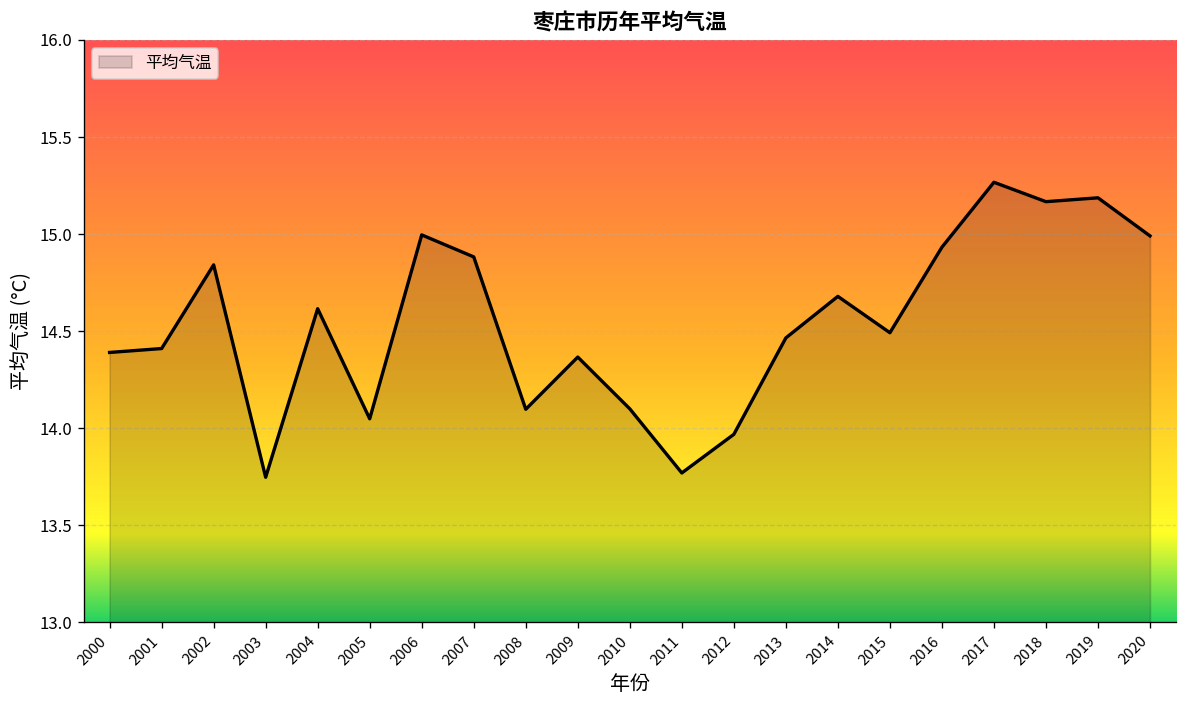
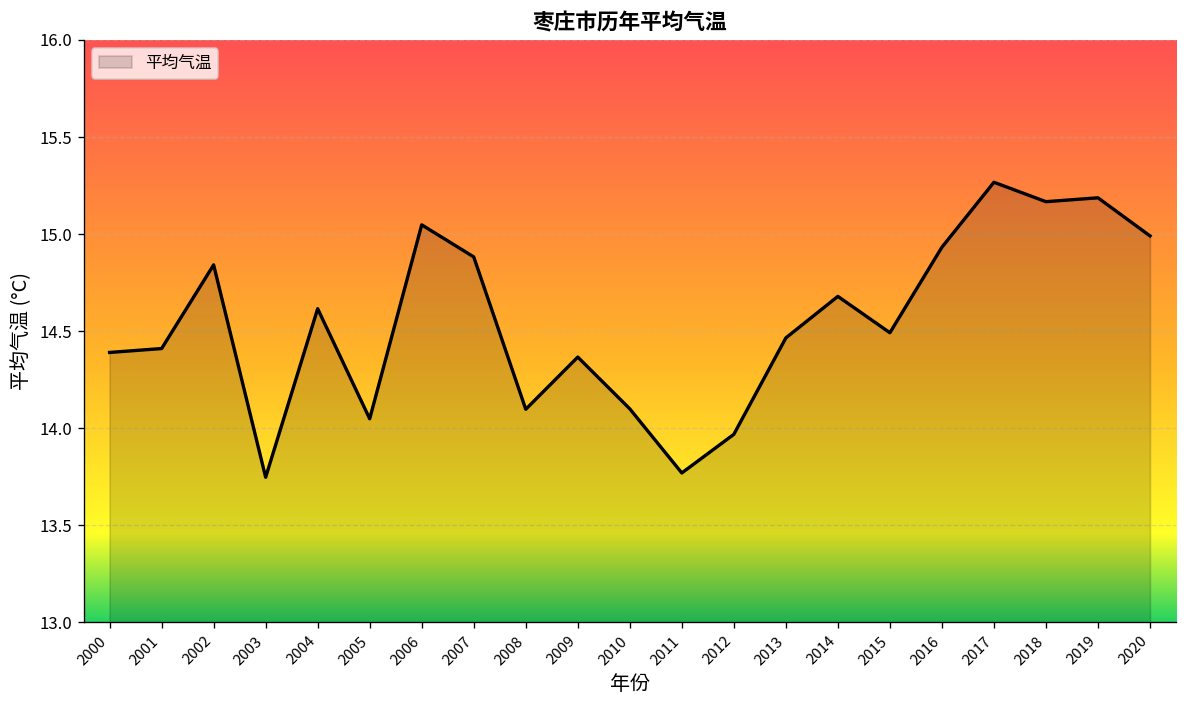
2006: 15.00 -> 15.05
